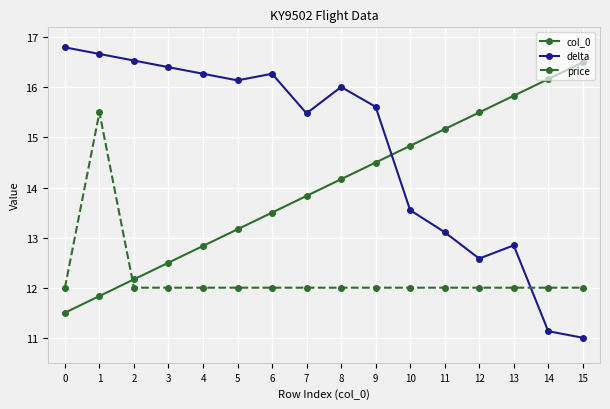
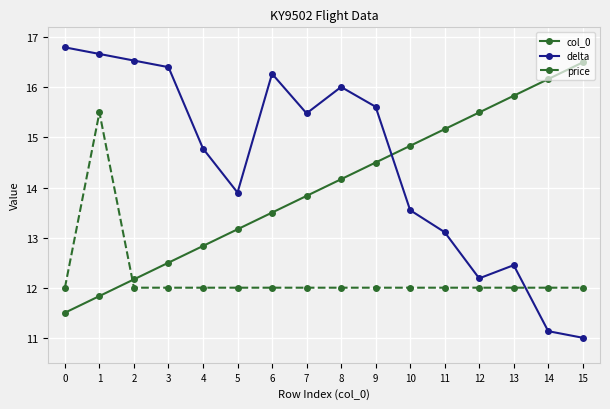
delta, 4: 16.3 -> 14.8
delta, 5: 16.1 -> 13.9
delta, 12: 12.6 -> 12.2
delta, 13: 12.8 -> 12.5
